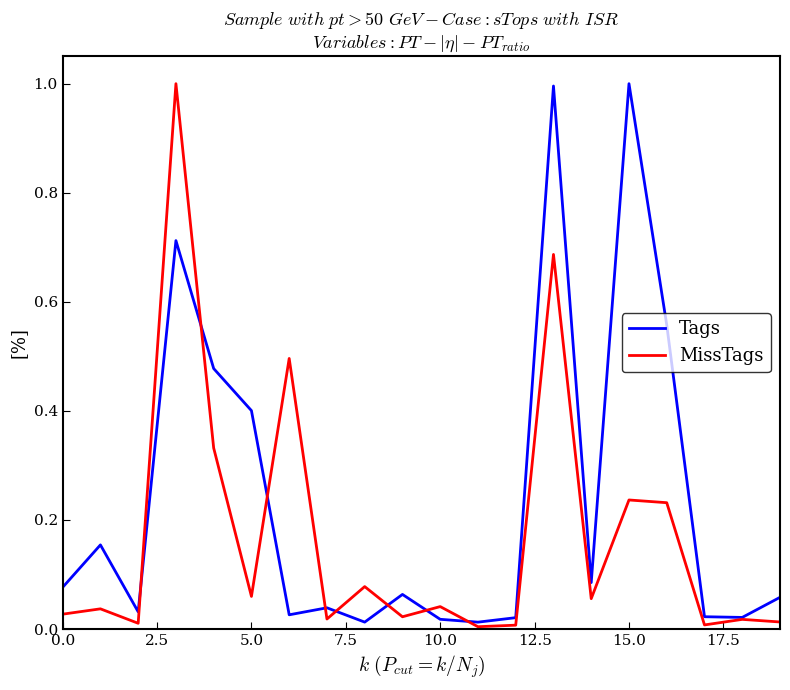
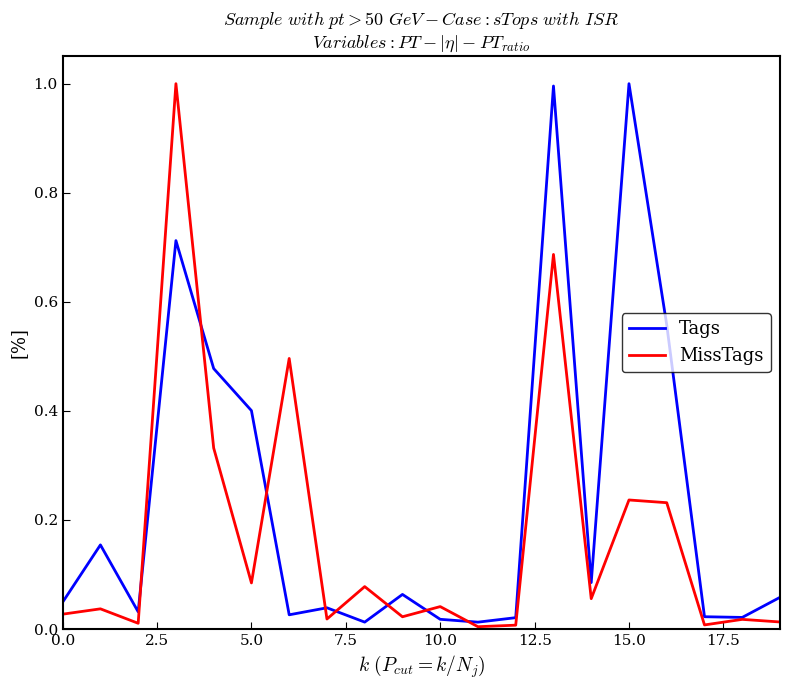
Tags, 0.0: 0.08 -> 0.05
MissTags, 5.0: 0.06 -> 0.08
